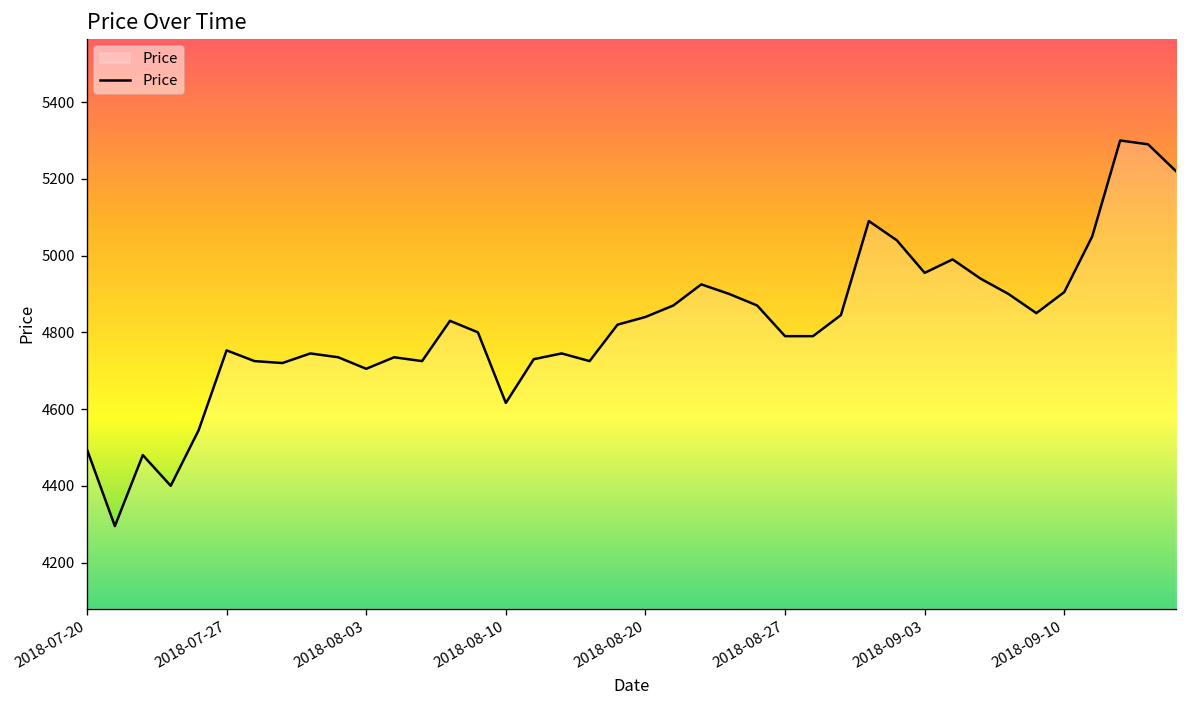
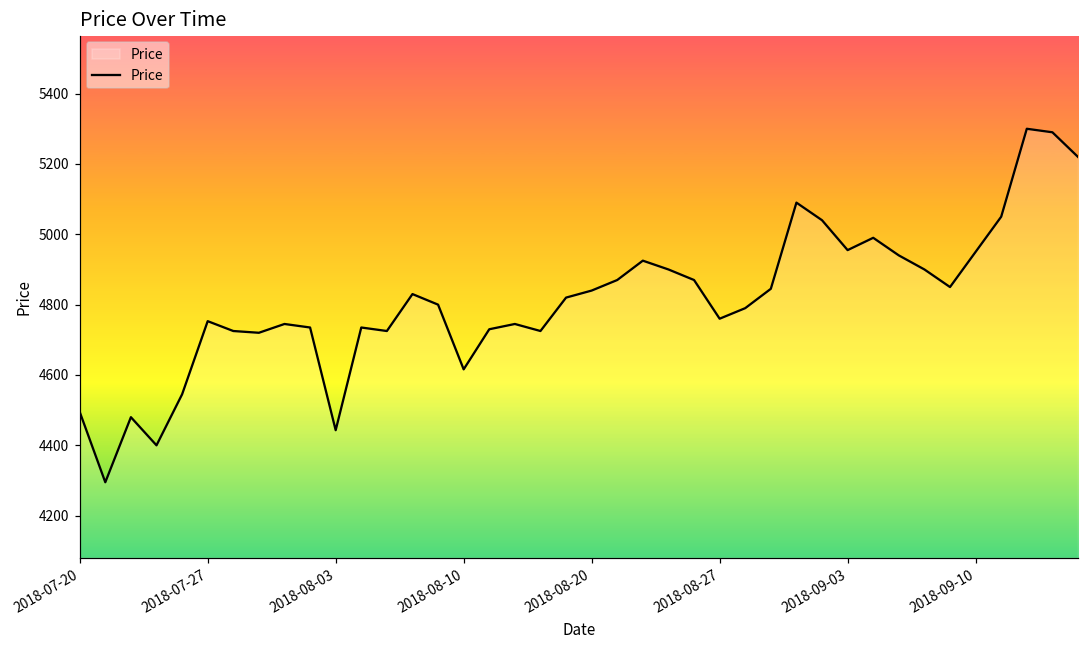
2018-08-03: 4710 -> 4440
2018-08-27: 4790 -> 4760
2018-09-10: 4910 -> 4950
